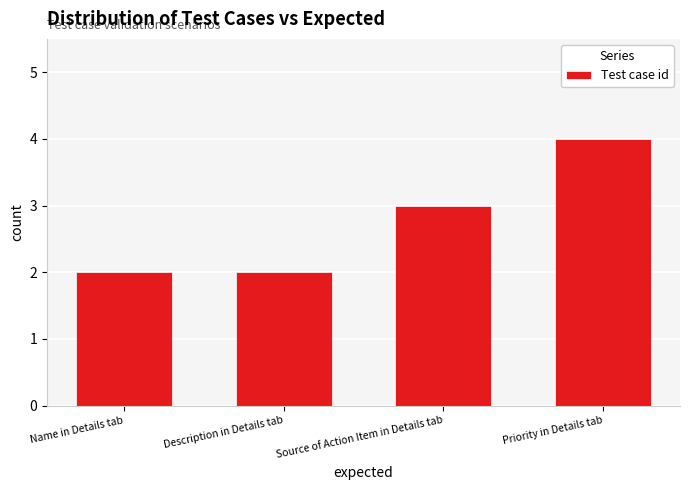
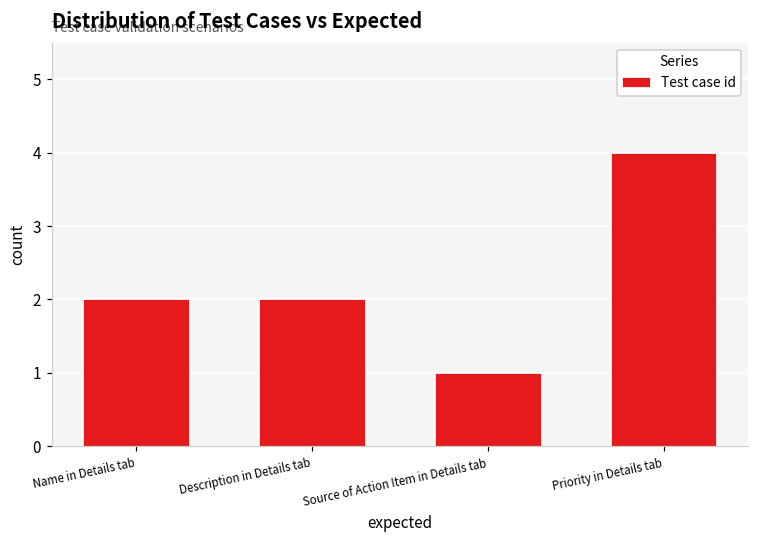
Source of Action Item in Details tab: 3 -> 1
